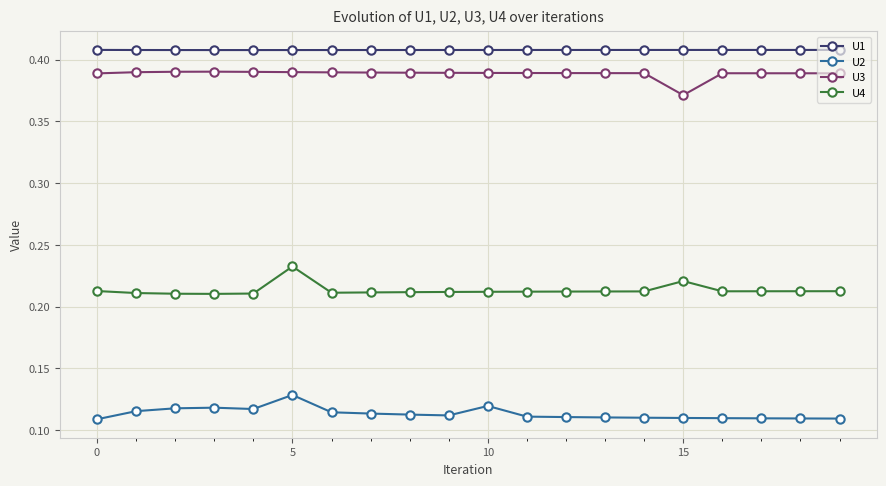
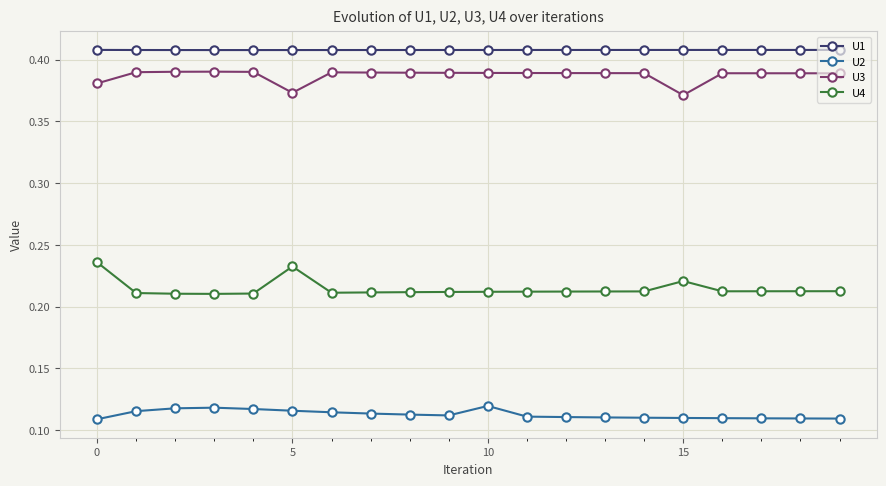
U3, 0: 0.389 -> 0.381
U4, 0: 0.213 -> 0.236
U2, 5: 0.128 -> 0.116
U3, 5: 0.390 -> 0.373
